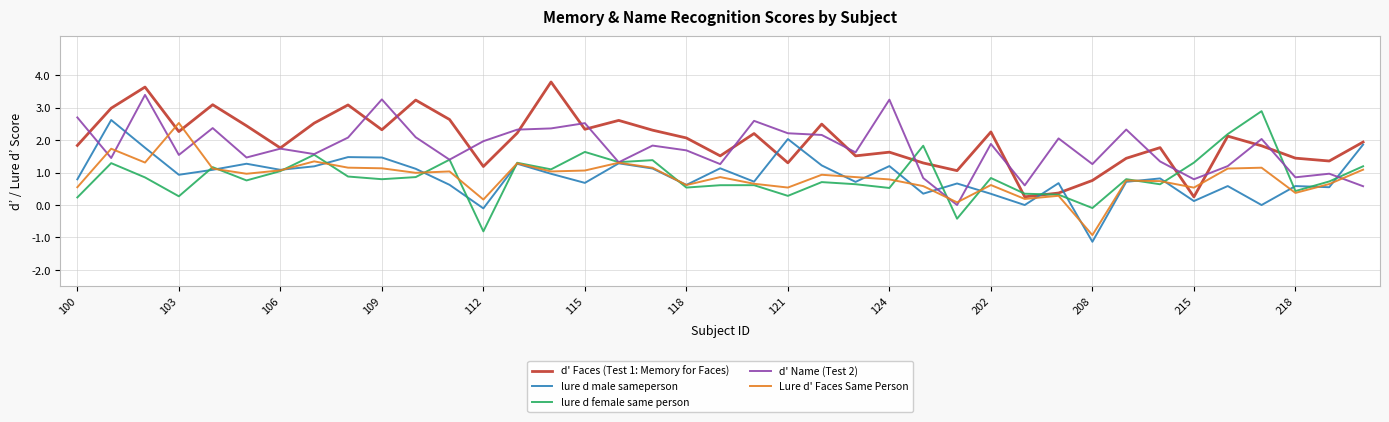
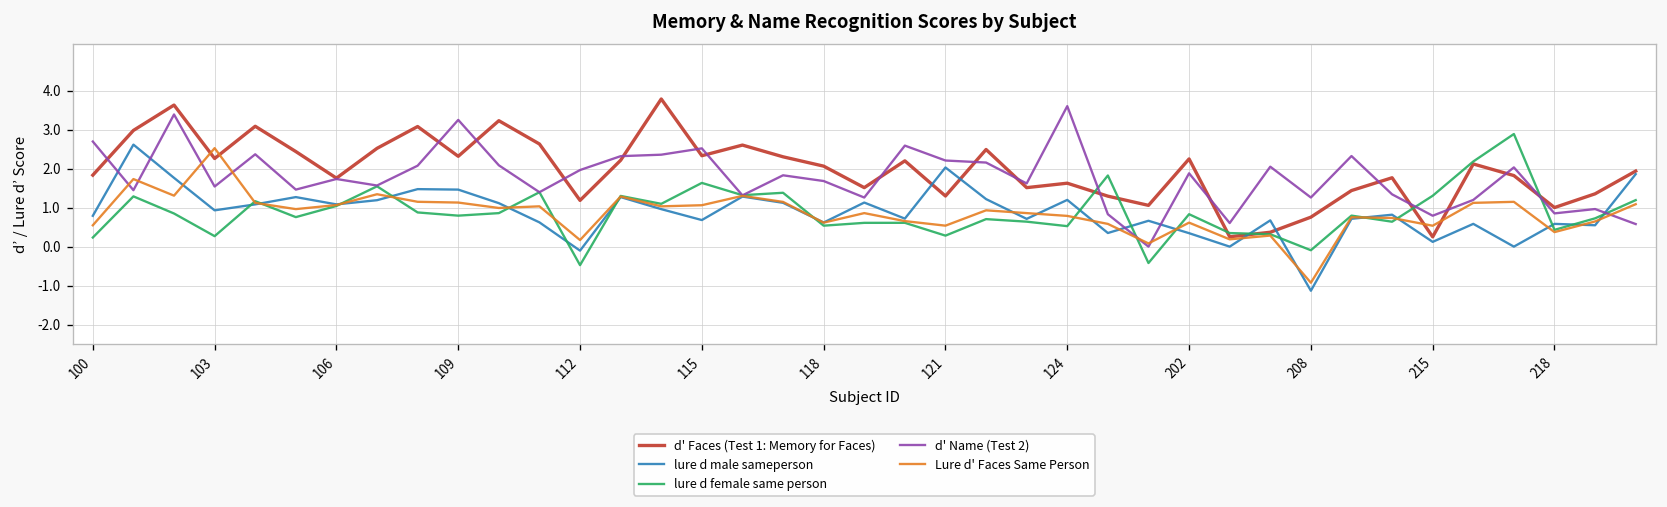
lure d female same person, 112: -0.8 -> -0.5
d' Name (Test 2), 124: 3.2 -> 3.6
d' Faces (Test 1: Memory for Faces), 218: 1.4 -> 1.0
